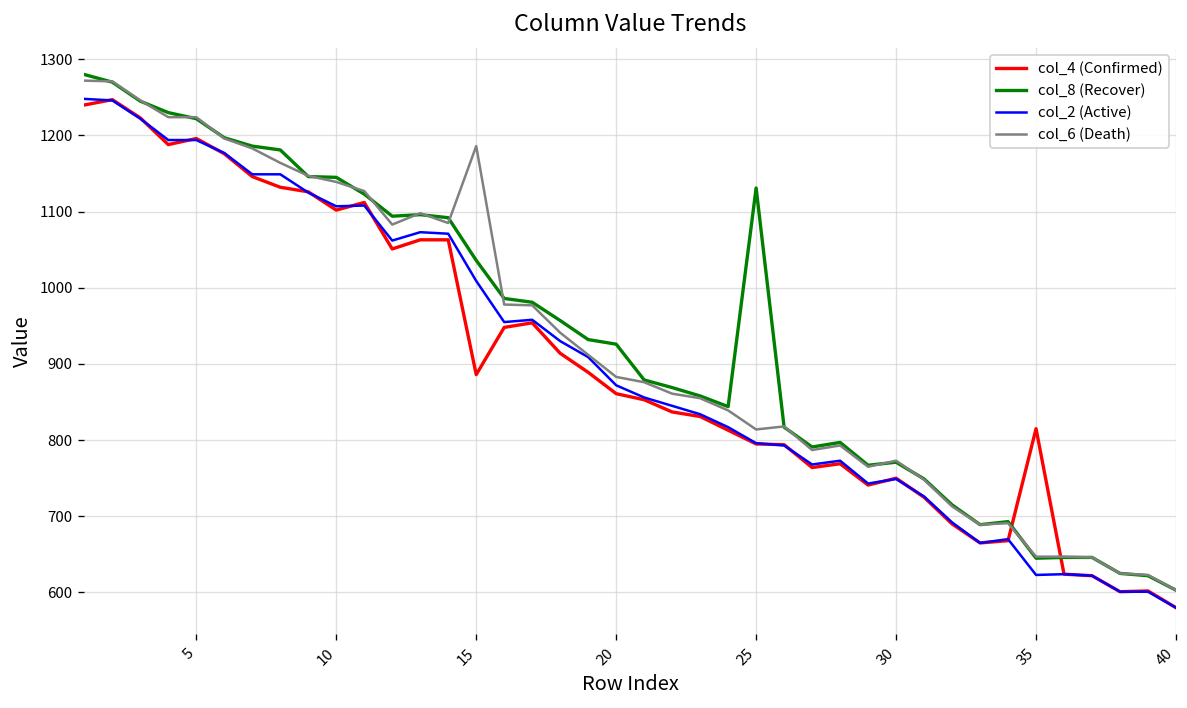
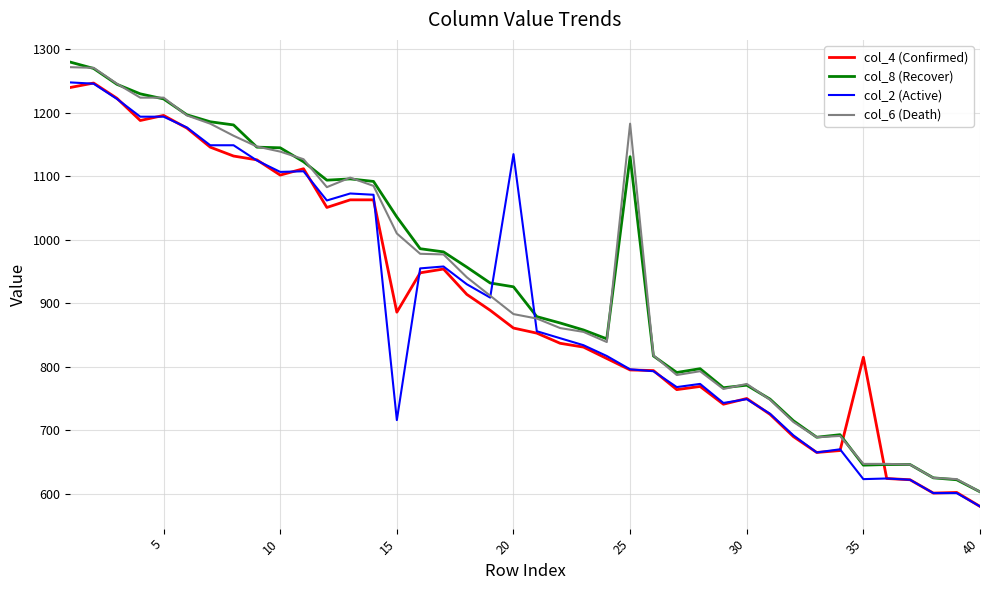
col_2 (Active), 15: 1010 -> 720
col_6 (Death), 15: 1190 -> 1010
col_2 (Active), 20: 870 -> 1140
col_6 (Death), 25: 810 -> 1180
